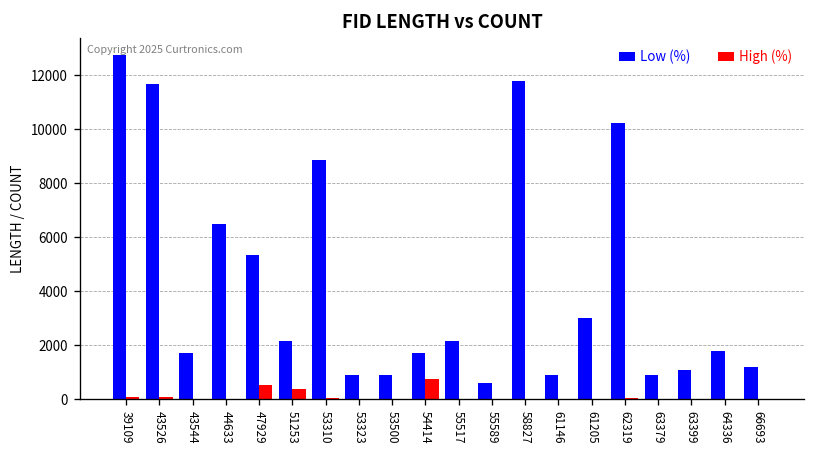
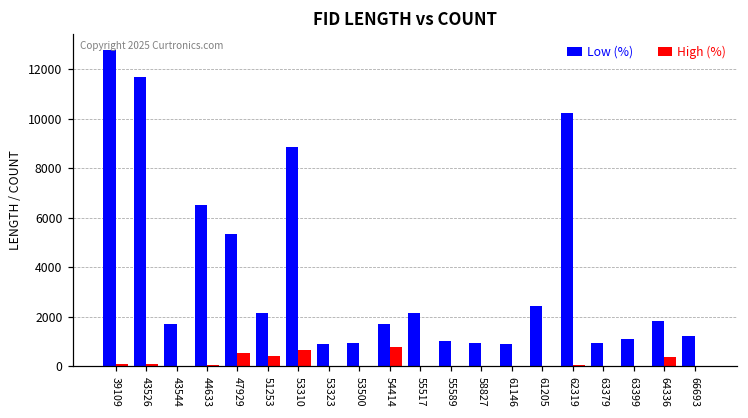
High (%), 53310: 100 -> 600
Low (%), 55589: 600 -> 1000
Low (%), 58827: 11800 -> 900
Low (%), 61205: 3000 -> 2400
High (%), 64336: 0 -> 400
